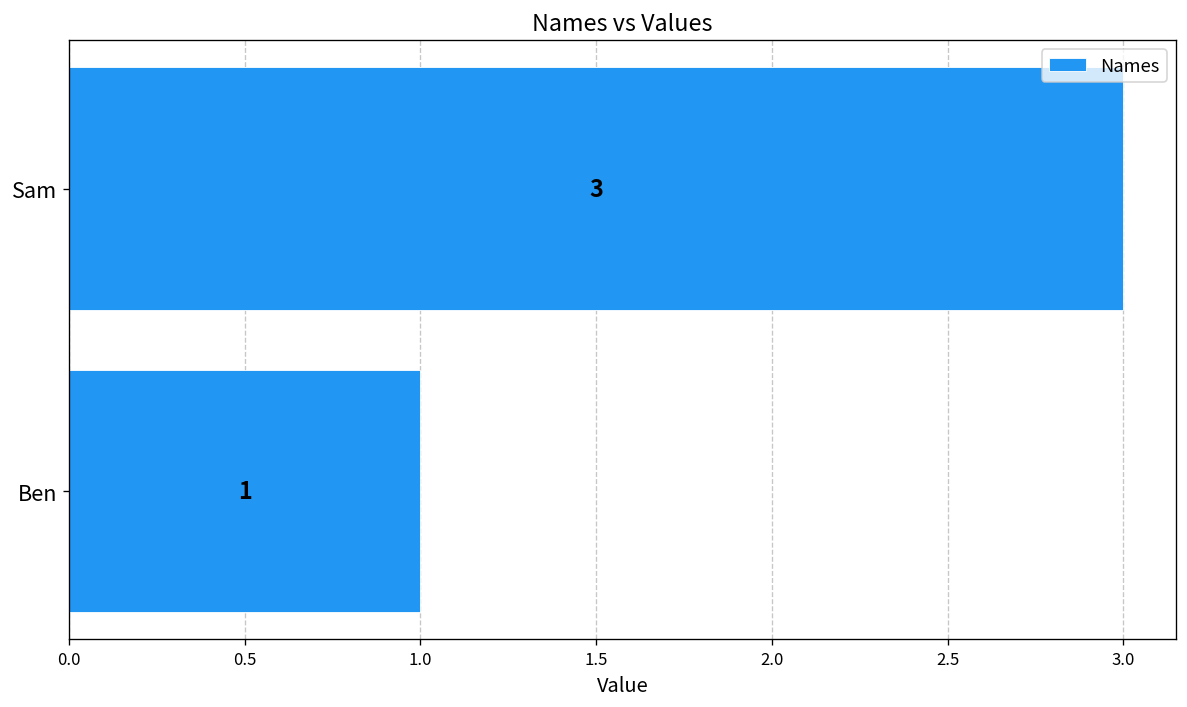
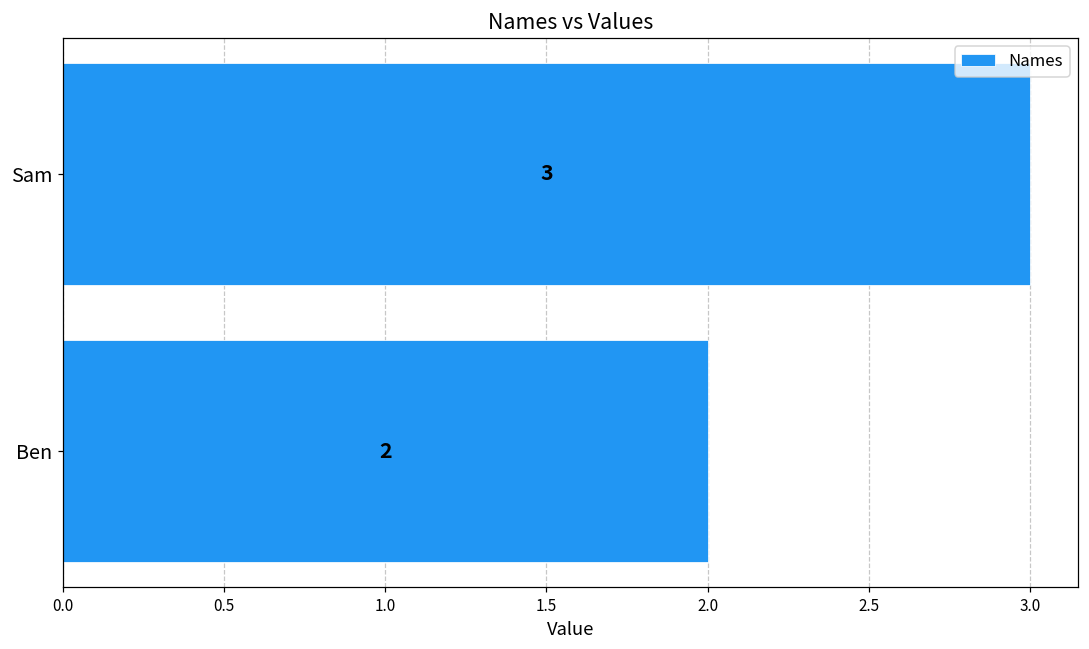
Ben: 1 -> 2
